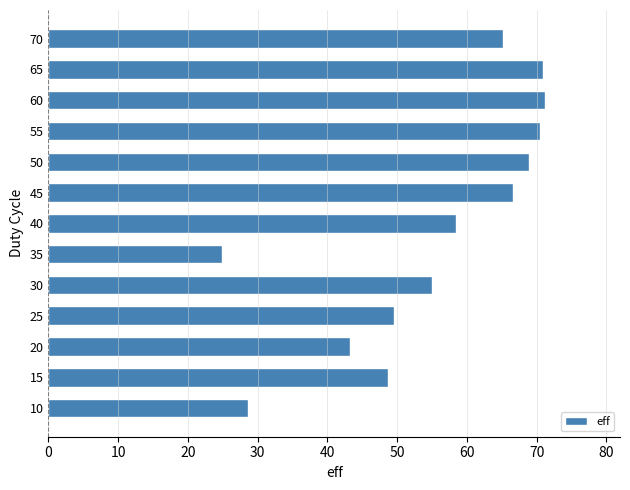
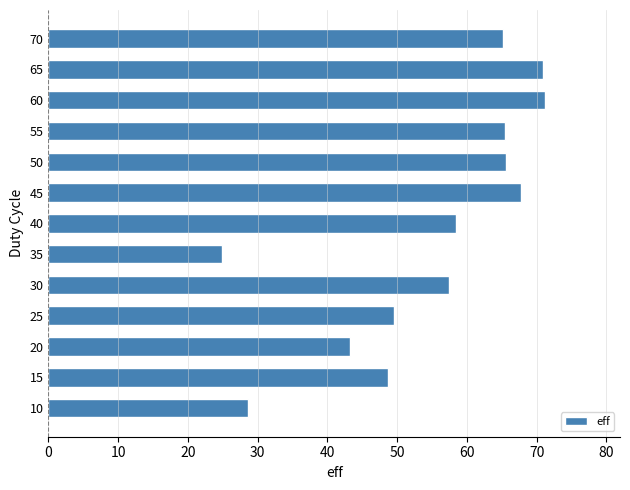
55: 70 -> 65
50: 69 -> 66
45: 67 -> 68
30: 55 -> 57
